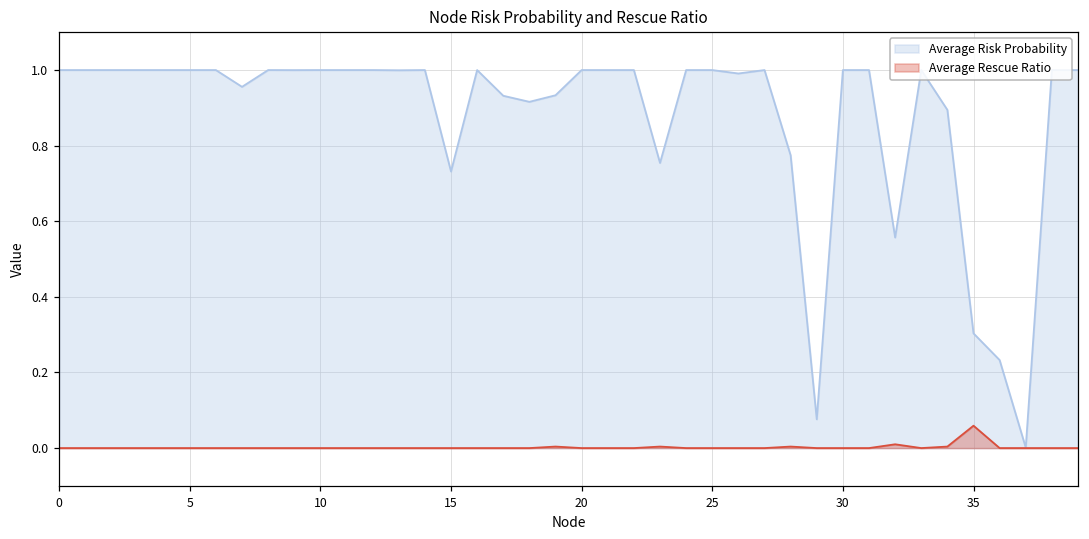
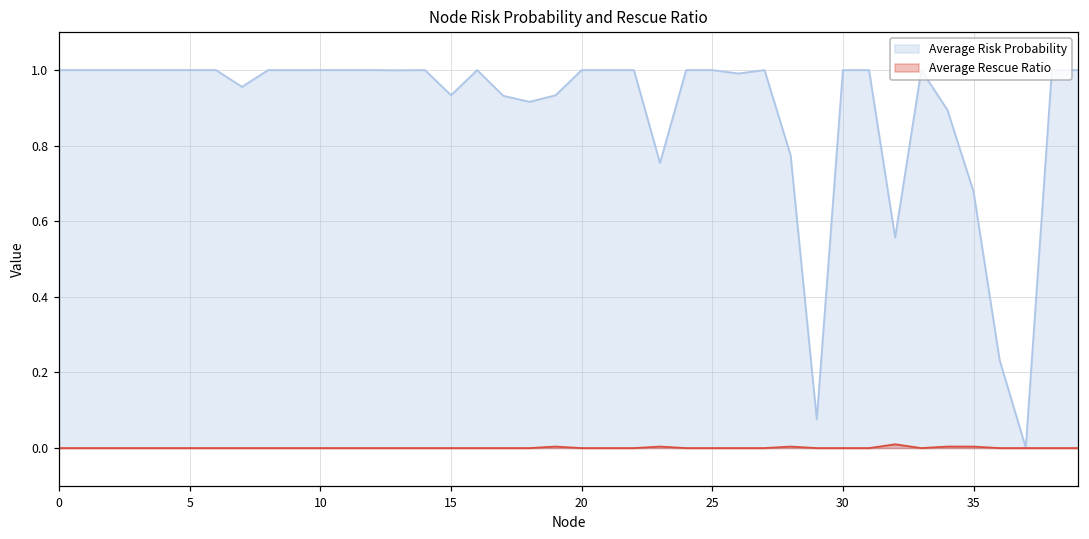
Average Risk Probability, 15: 0.73 -> 0.93
Average Risk Probability, 35: 0.30 -> 0.68
Average Rescue Ratio, 35: 0.06 -> 0.00
